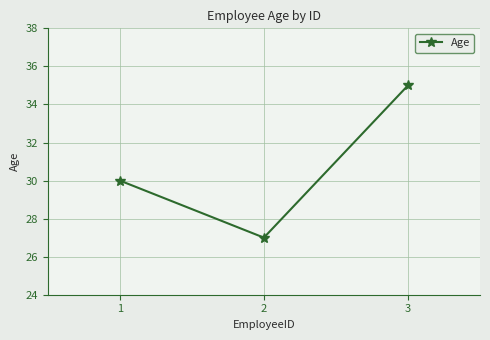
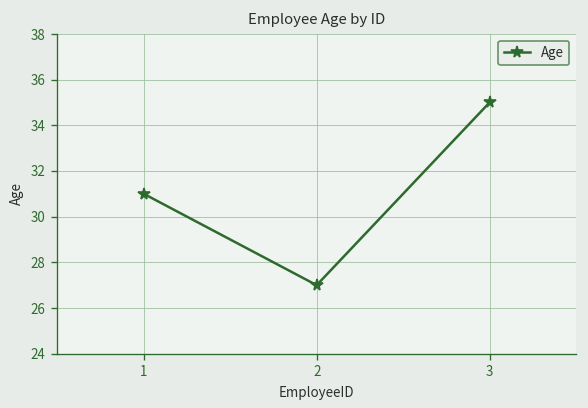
1: 30 -> 31
